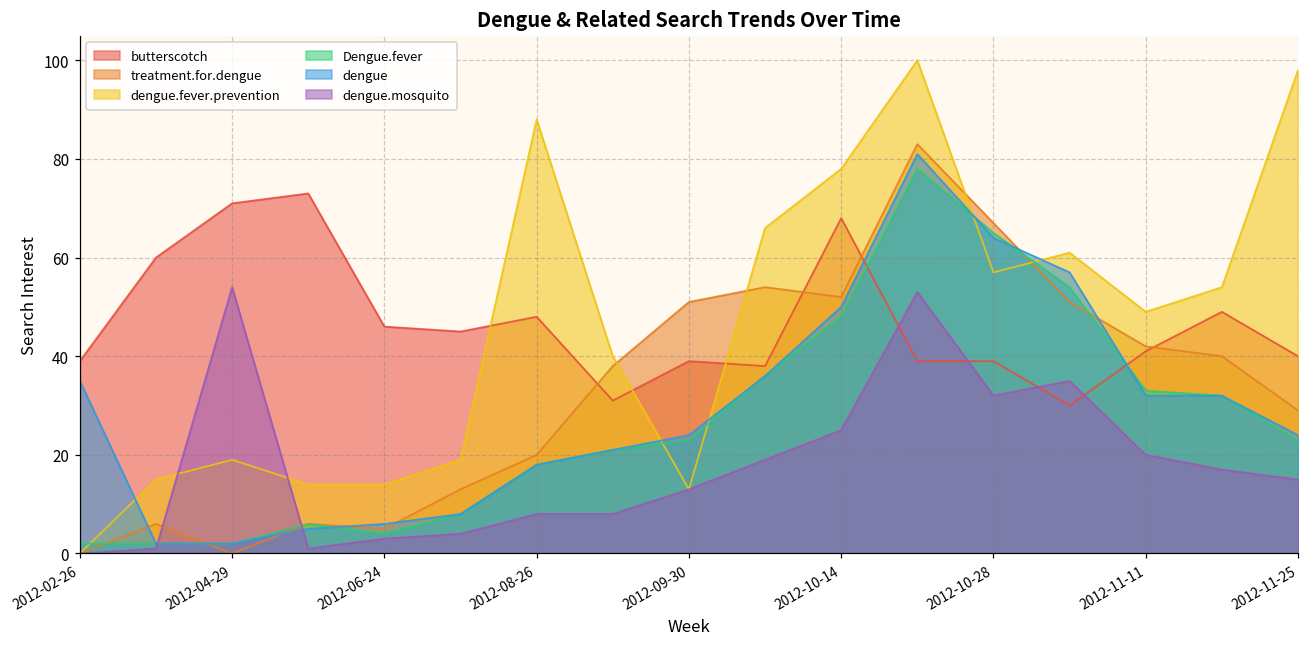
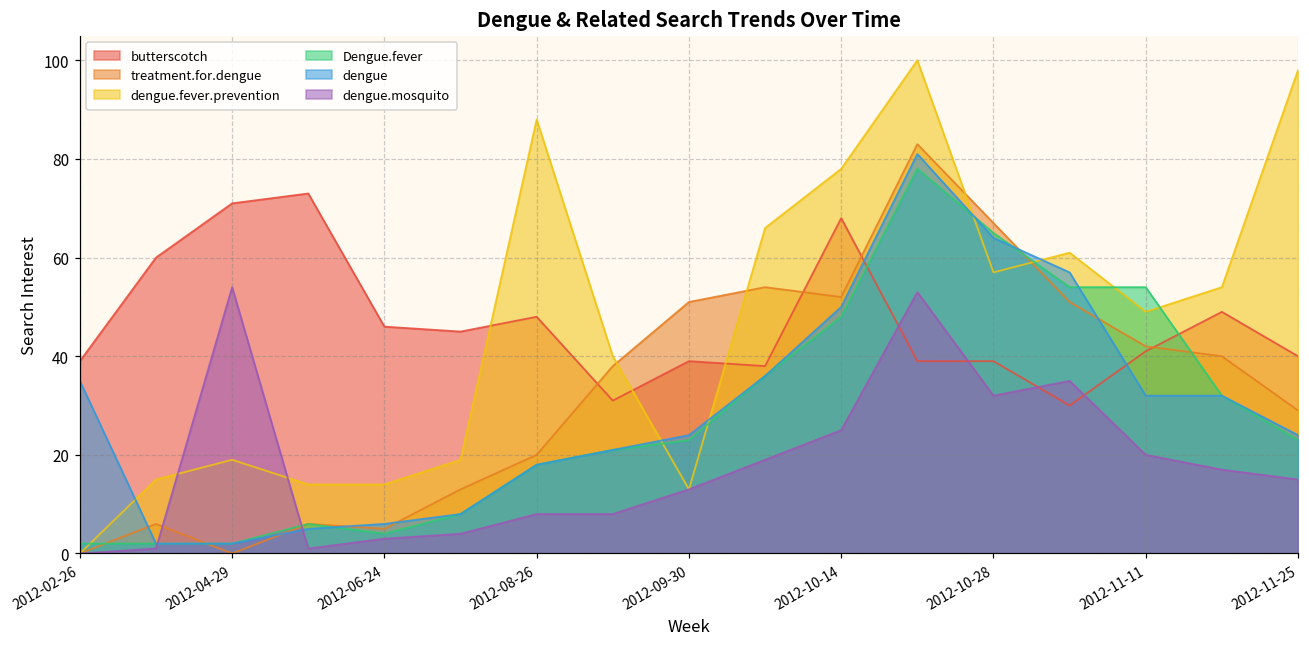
Dengue.fever, 2012-11-11: 33 -> 54
